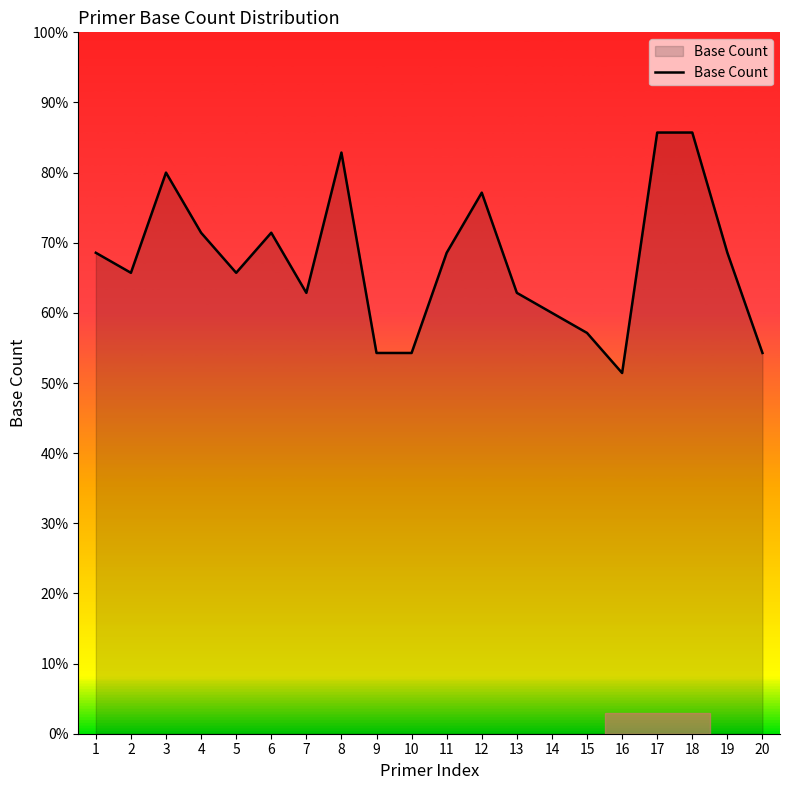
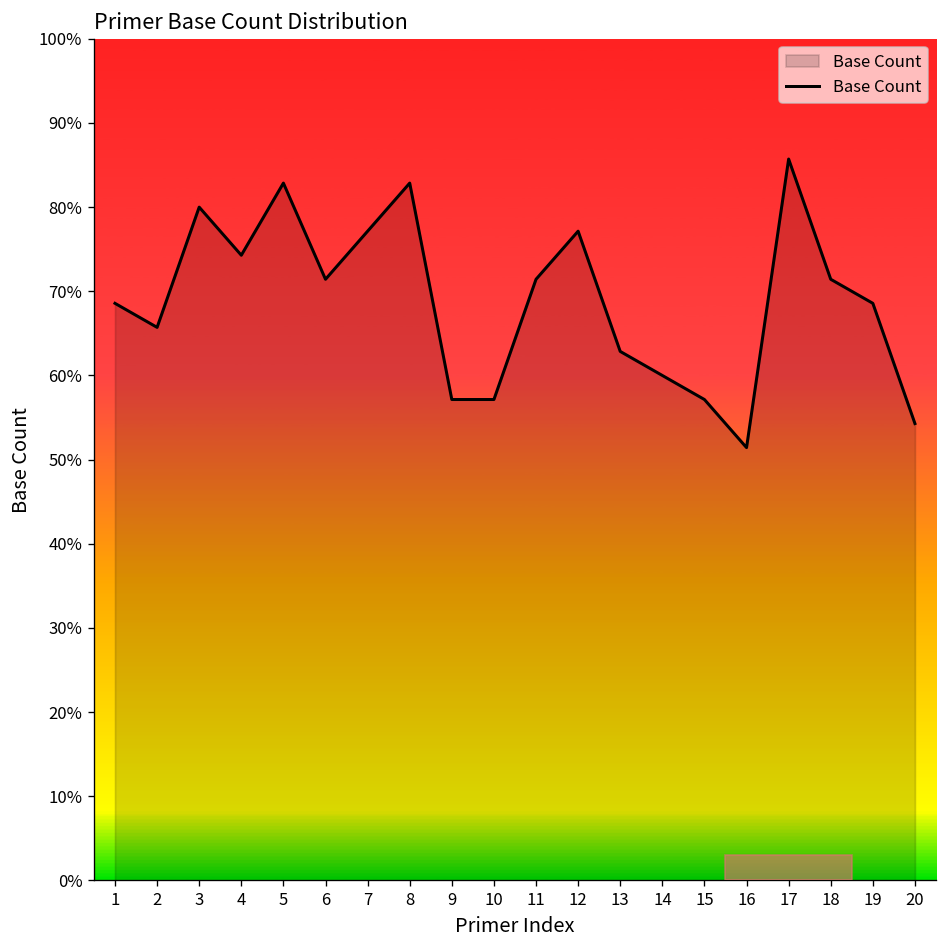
4: 71% -> 74%
5: 66% -> 83%
7: 63% -> 77%
9: 54% -> 57%
10: 54% -> 57%
11: 69% -> 71%
18: 86% -> 71%
